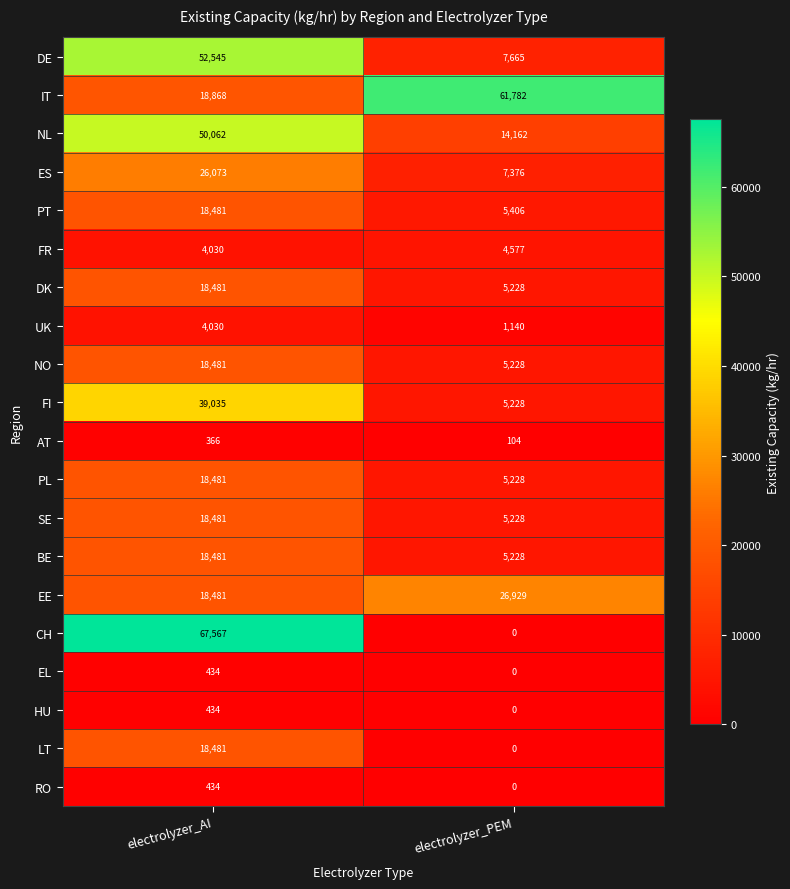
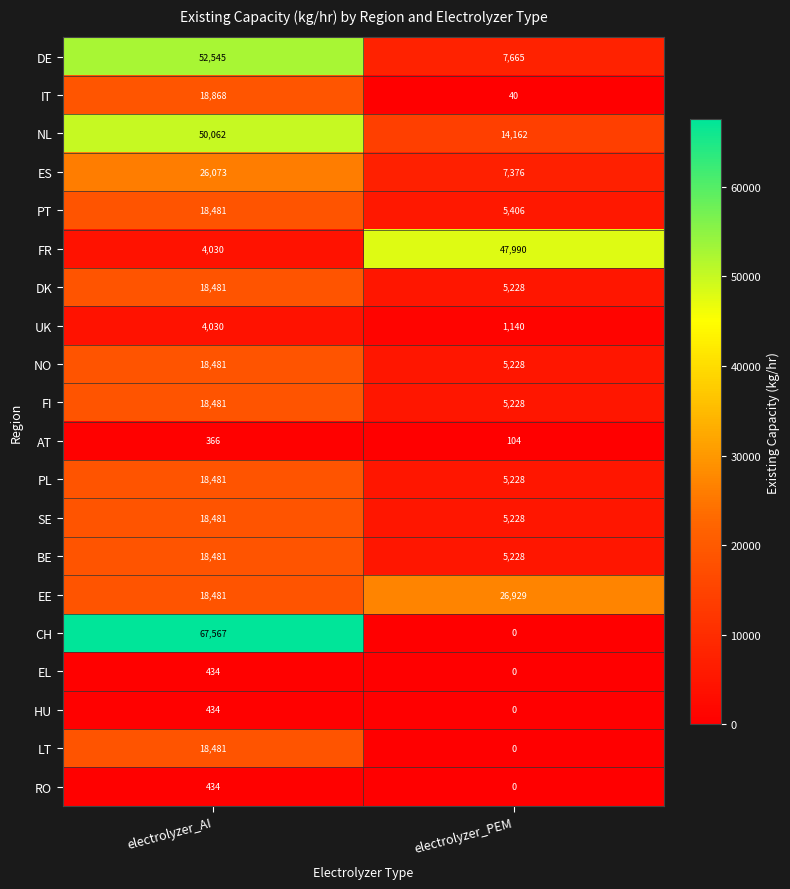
IT, electrolyzer_PEM: 61,782 -> 40
FR, electrolyzer_PEM: 4,577 -> 47,990
FI, electrolyzer_AI: 39,035 -> 18,481
